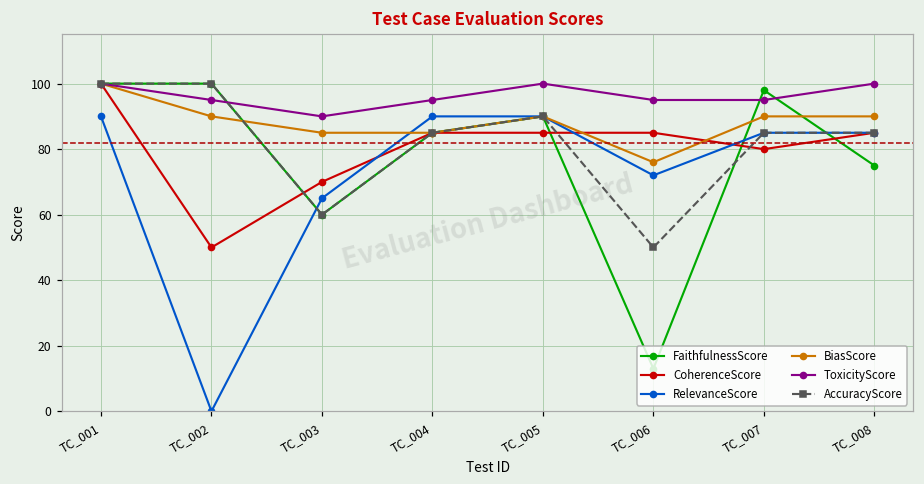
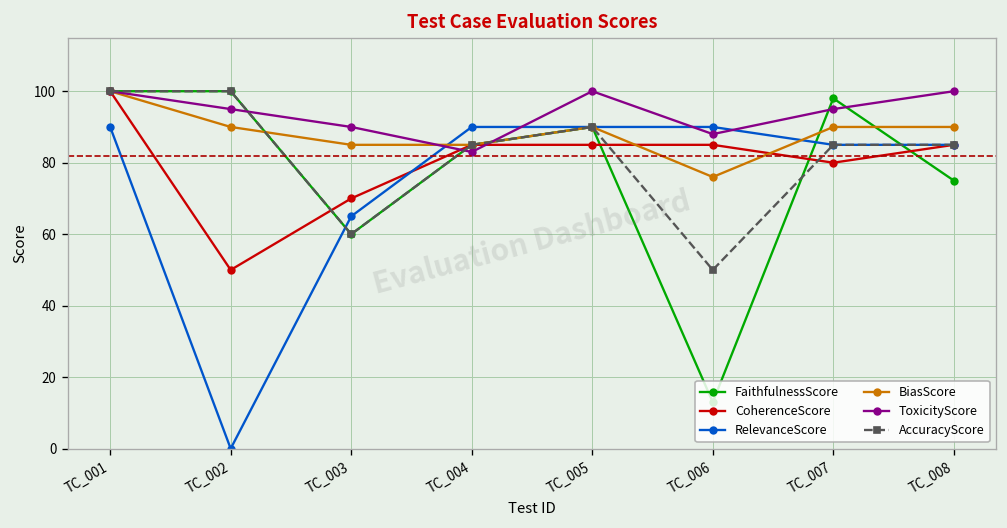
ToxicityScore, TC_004: 95 -> 83
RelevanceScore, TC_006: 72 -> 90
ToxicityScore, TC_006: 95 -> 88
